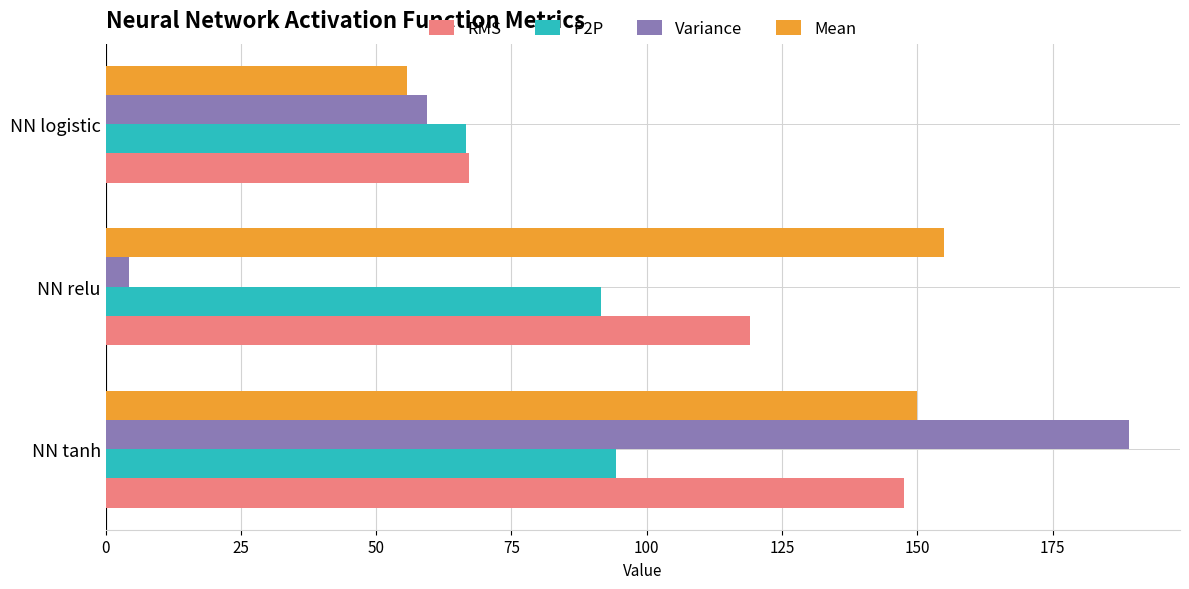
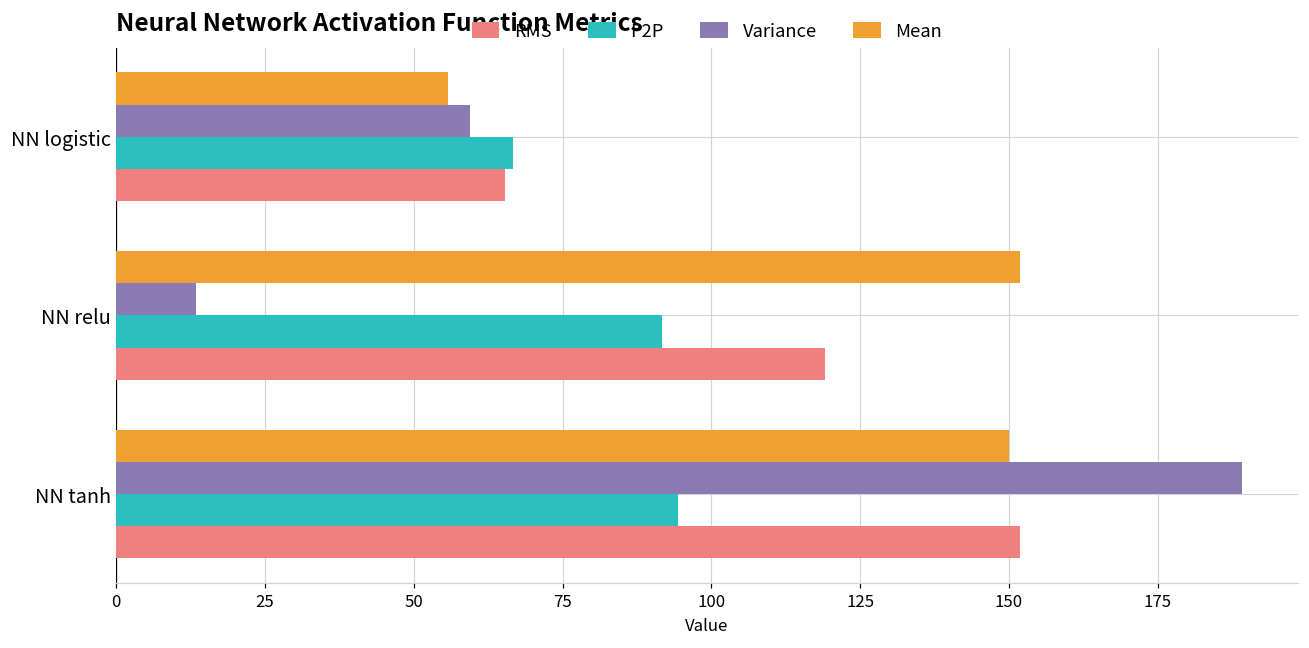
RMS, NN logistic: 67 -> 65
Mean, NN relu: 155 -> 152
Variance, NN relu: 4 -> 13
RMS, NN tanh: 148 -> 152
